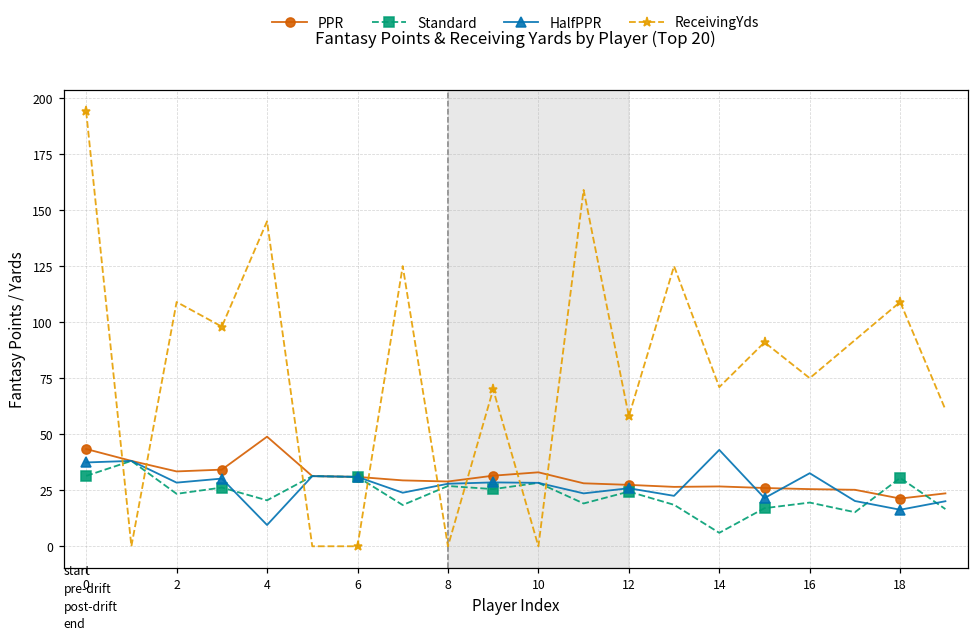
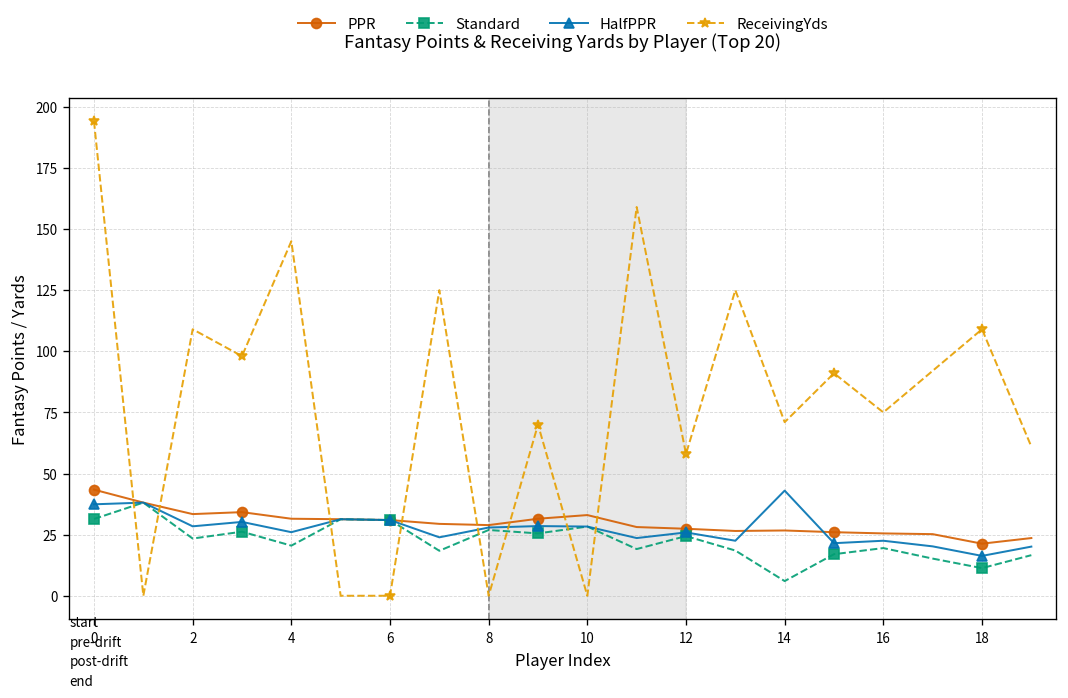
PPR, 4: 49 -> 32
HalfPPR, 4: 10 -> 26
HalfPPR, 16: 33 -> 23
Standard, 18: 31 -> 11
